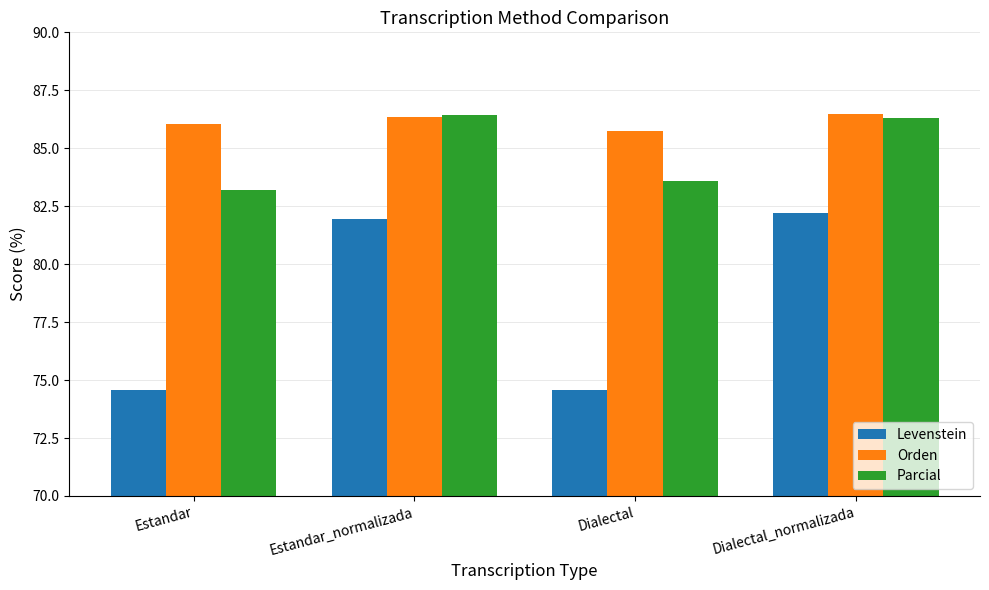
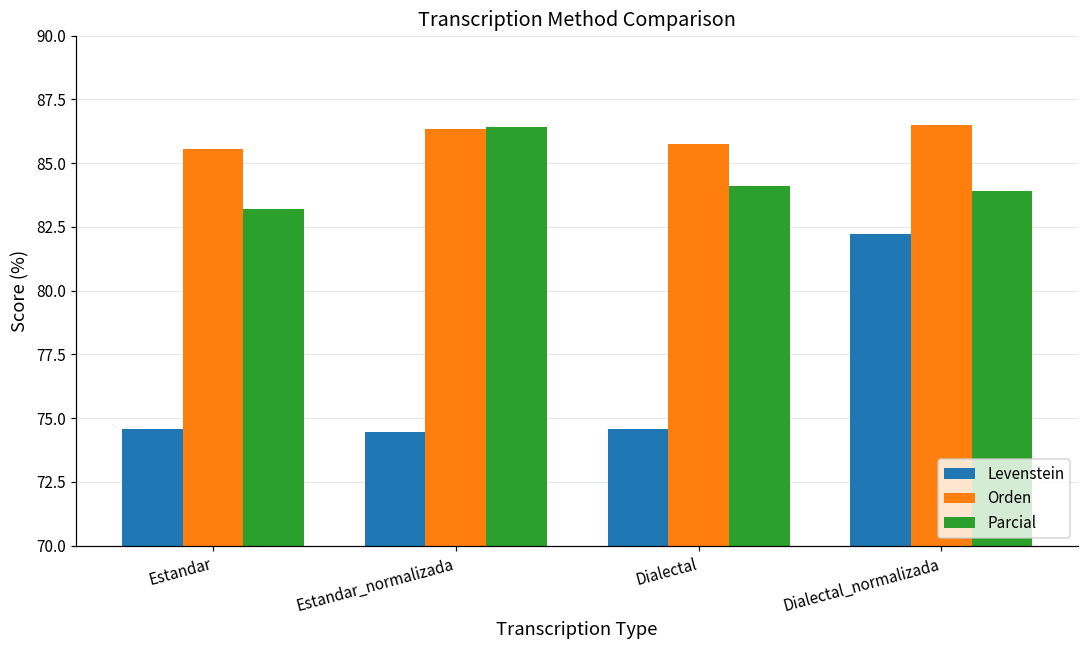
Orden, Estandar: 86.0 -> 85.5
Levenstein, Estandar_normalizada: 82.0 -> 74.5
Parcial, Dialectal: 83.6 -> 84.1
Parcial, Dialectal_normalizada: 86.3 -> 83.9
